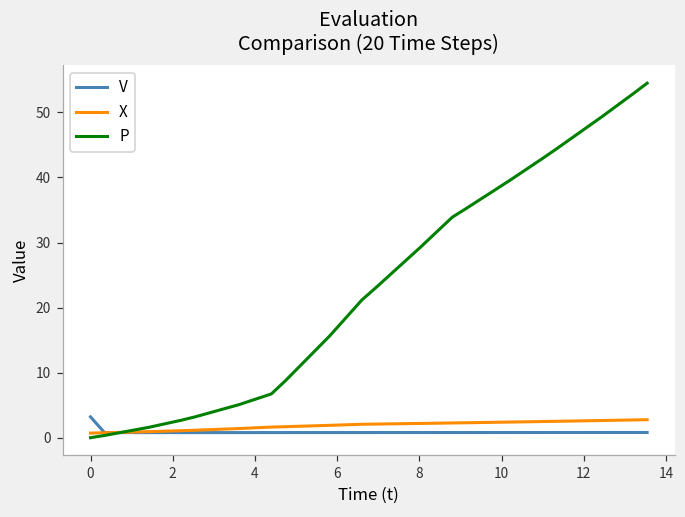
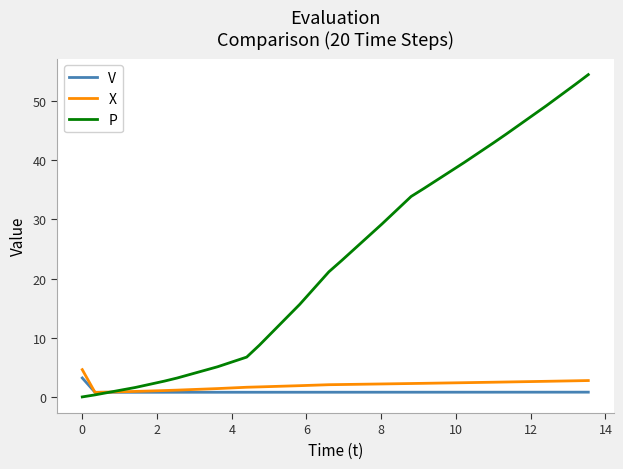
X, 0: 1 -> 5
